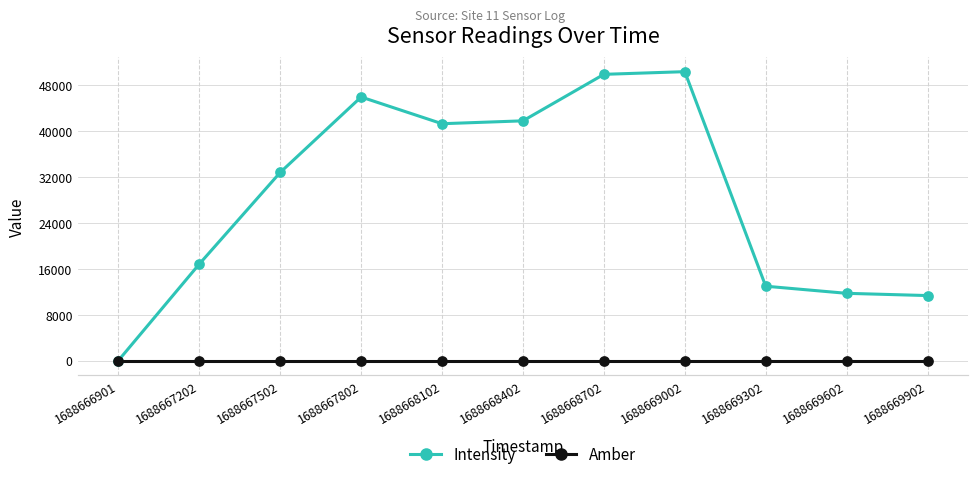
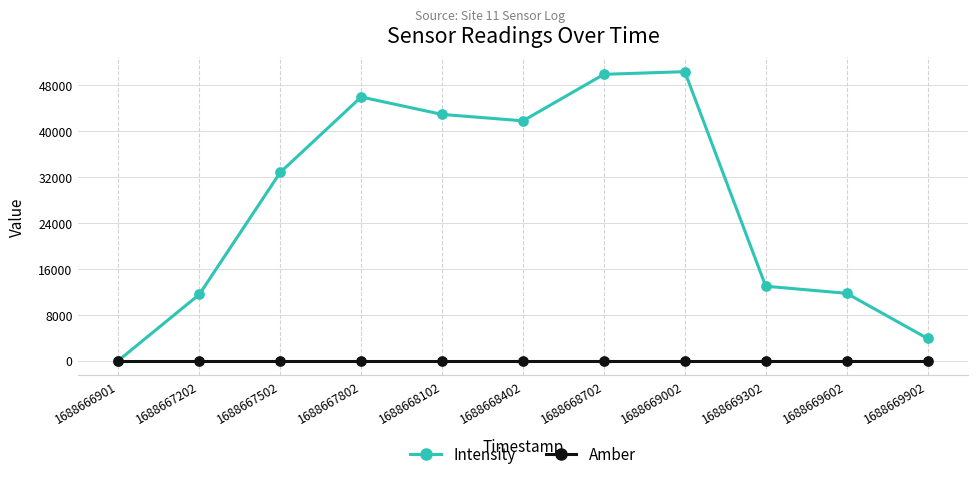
Intensity, 1688667202: 17000 -> 12000
Intensity, 1688668102: 41000 -> 43000
Intensity, 1688669902: 11000 -> 4000
